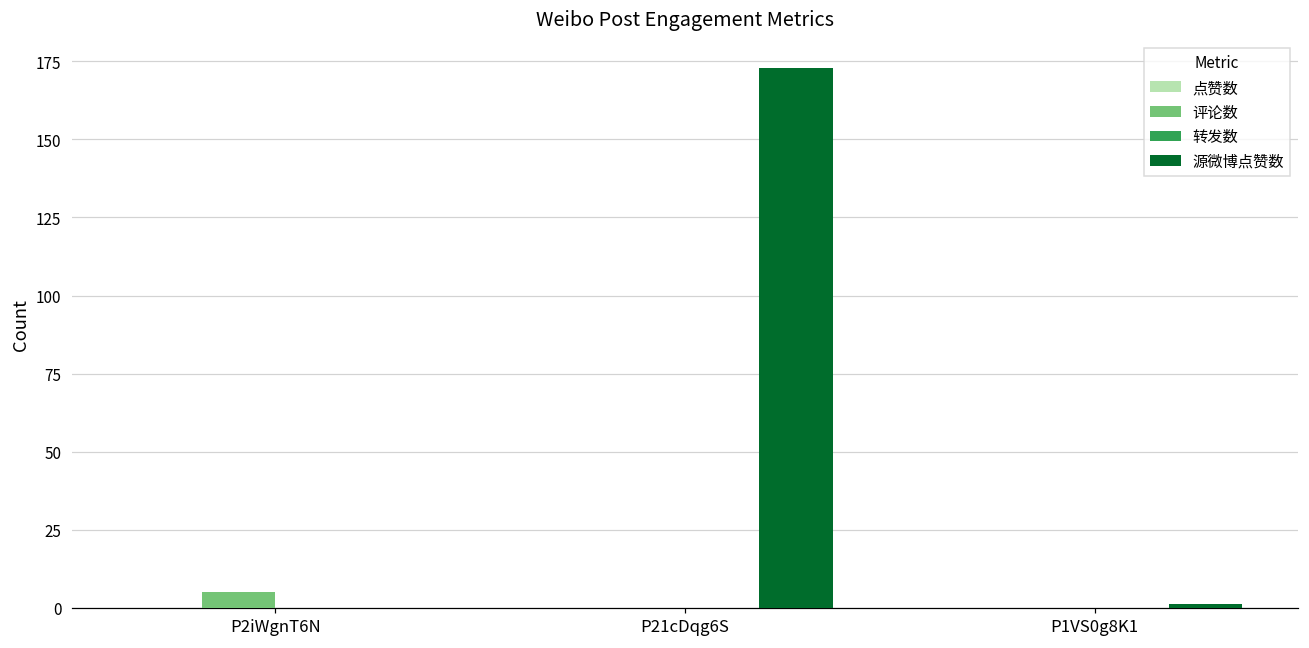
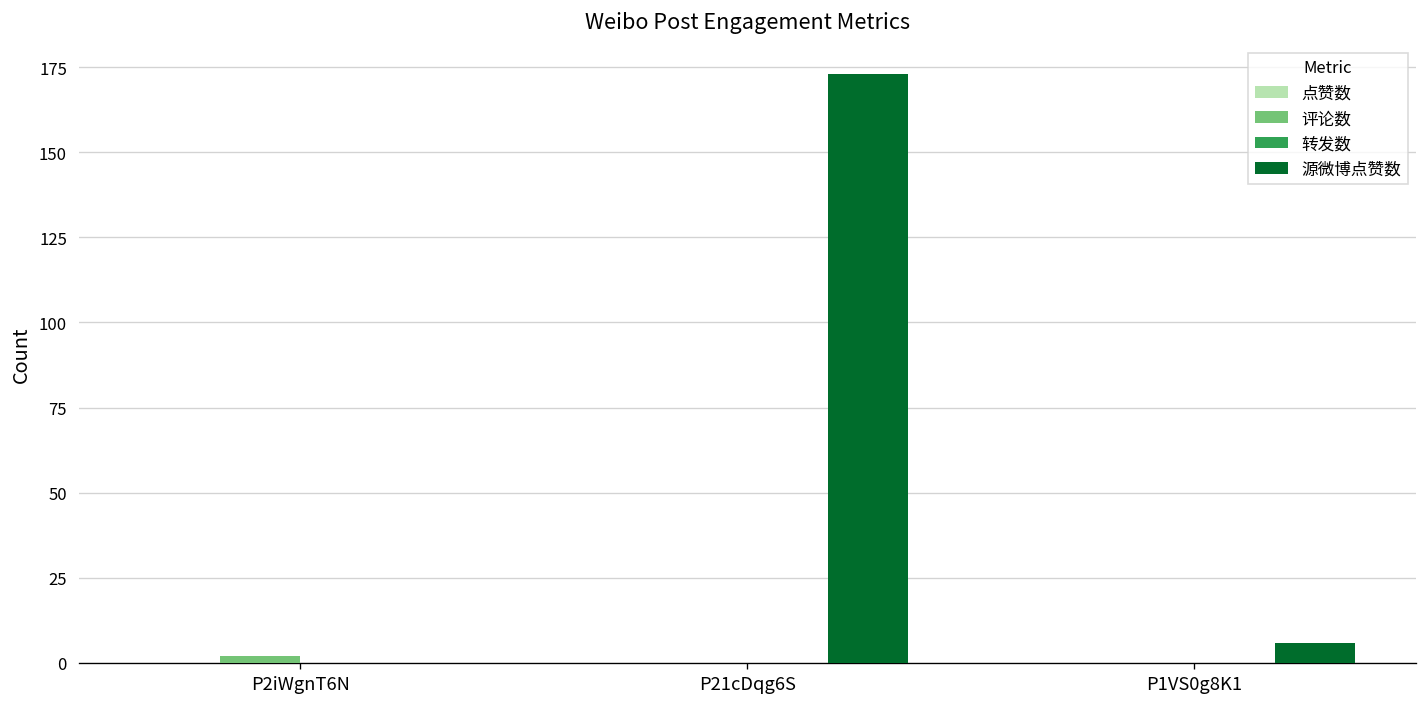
评论数, P2iWgnT6N: 5 -> 2
源微博点赞数, P1VS0g8K1: 1 -> 6
